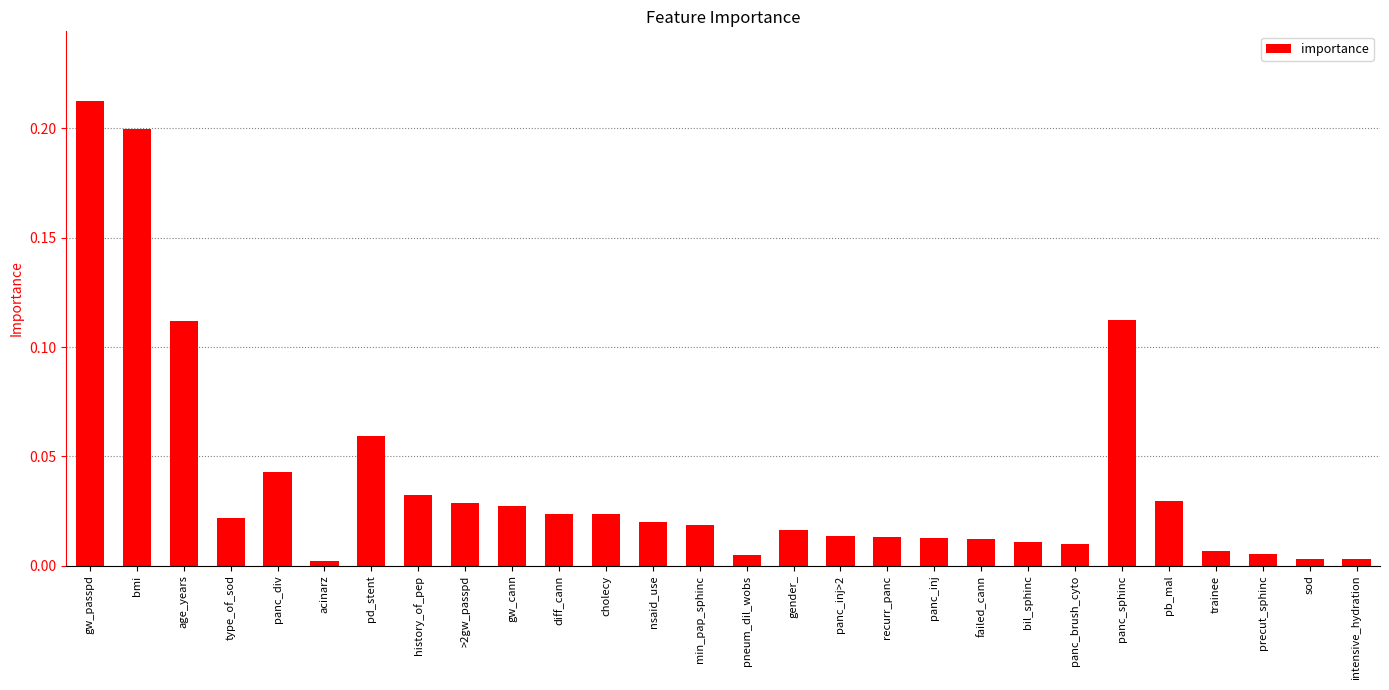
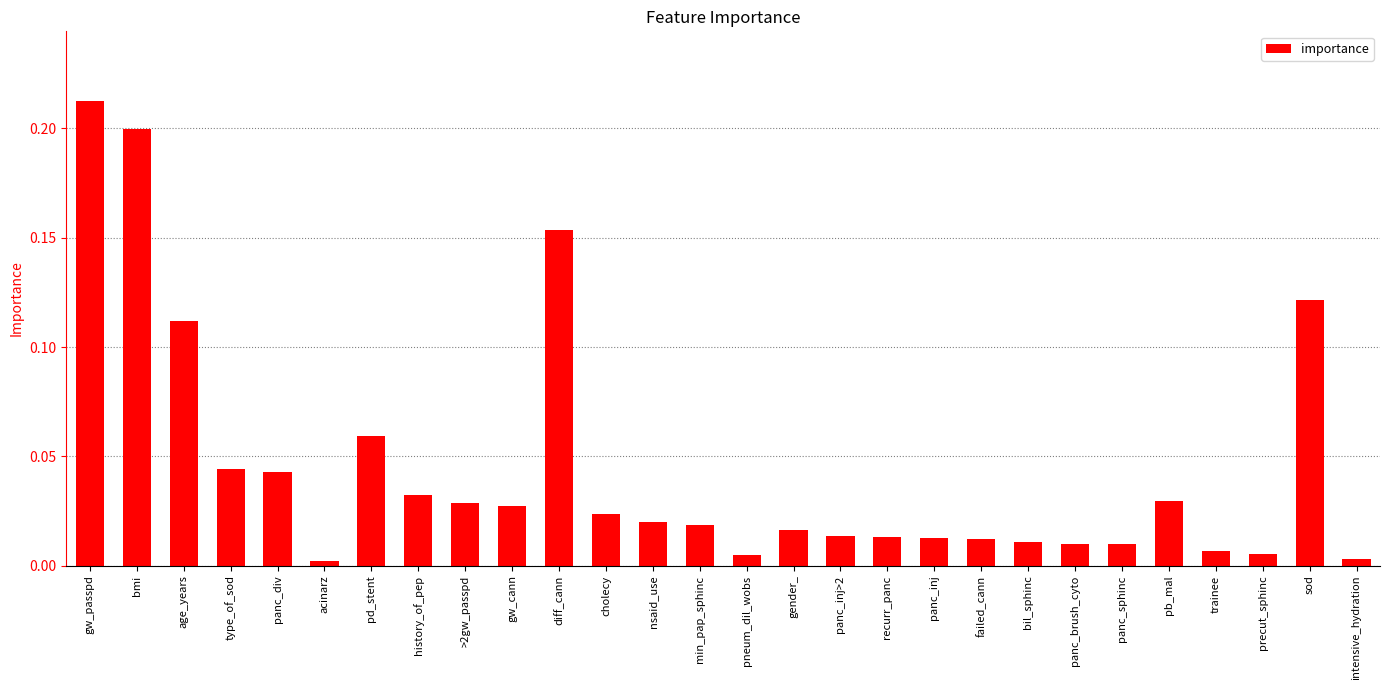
type_of_sod: 0.022 -> 0.044
diff_cann: 0.024 -> 0.154
panc_sphinc: 0.112 -> 0.010
sod: 0.003 -> 0.121
